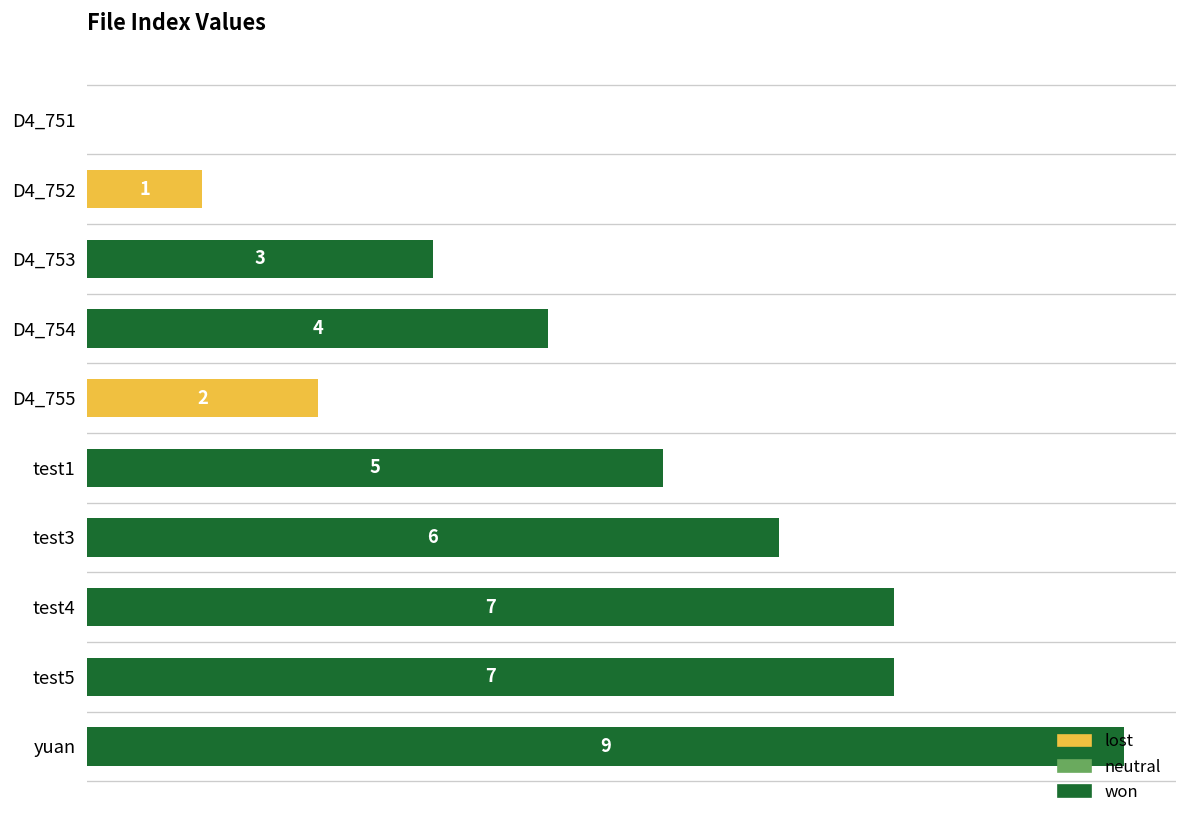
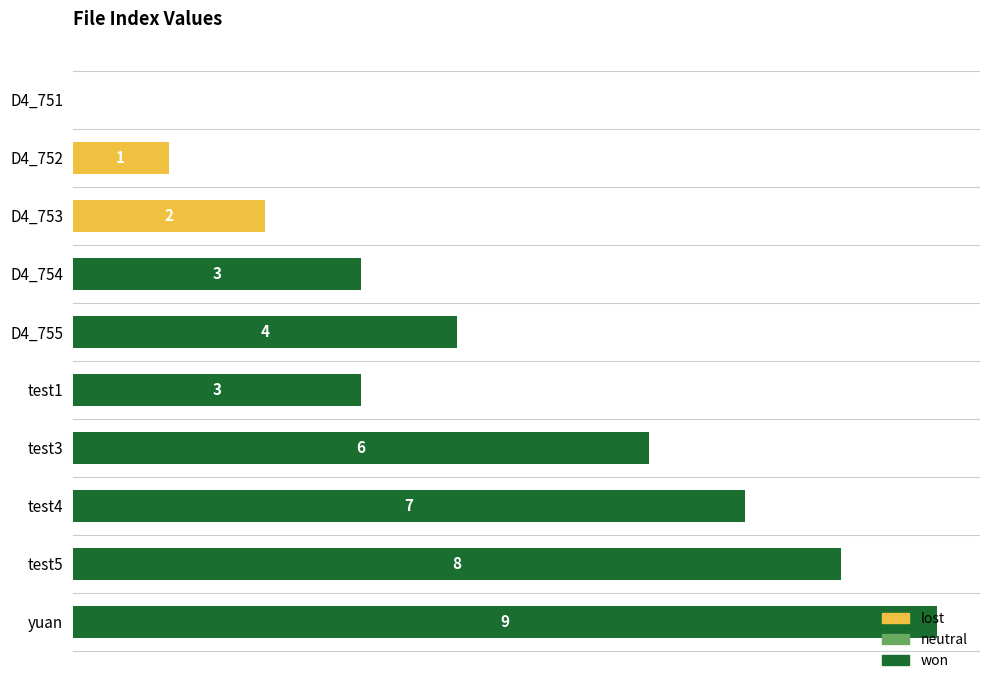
D4_753: 3 -> 2
D4_754: 4 -> 3
D4_755: 2 -> 4
test1: 5 -> 3
test5: 7 -> 8
